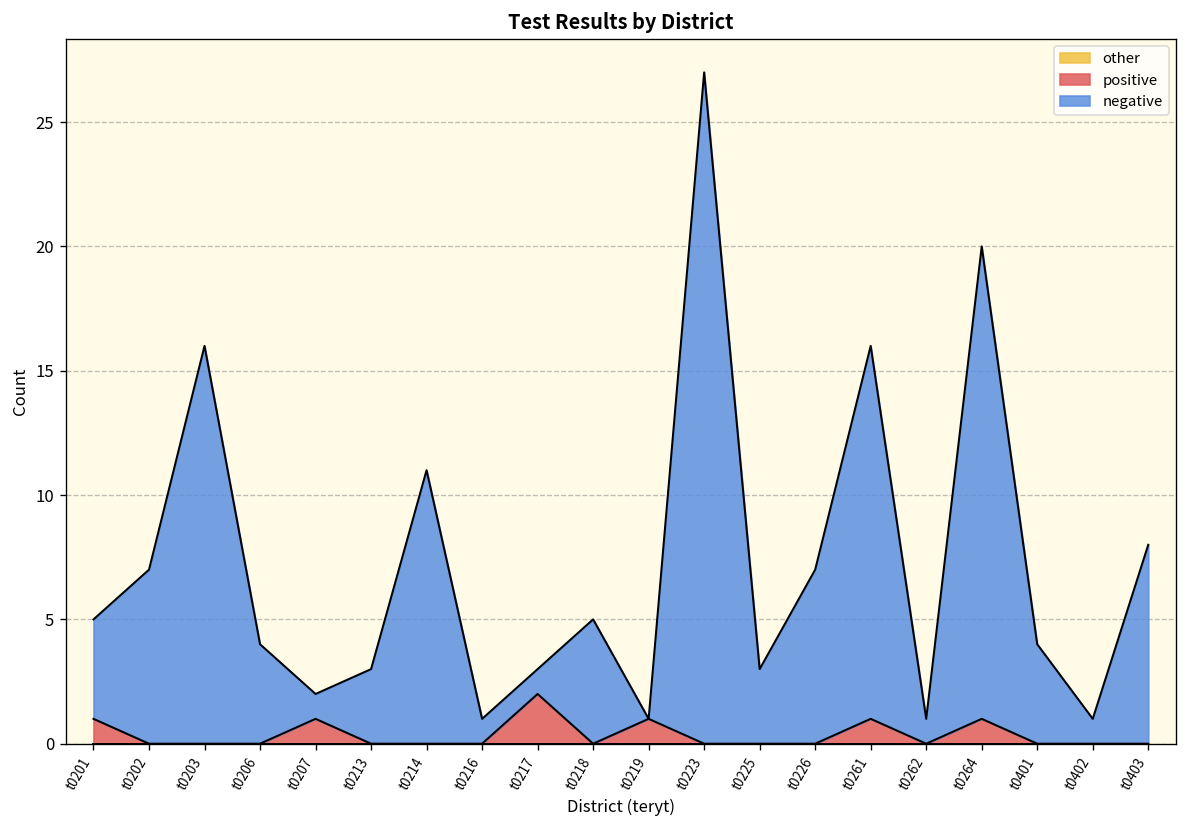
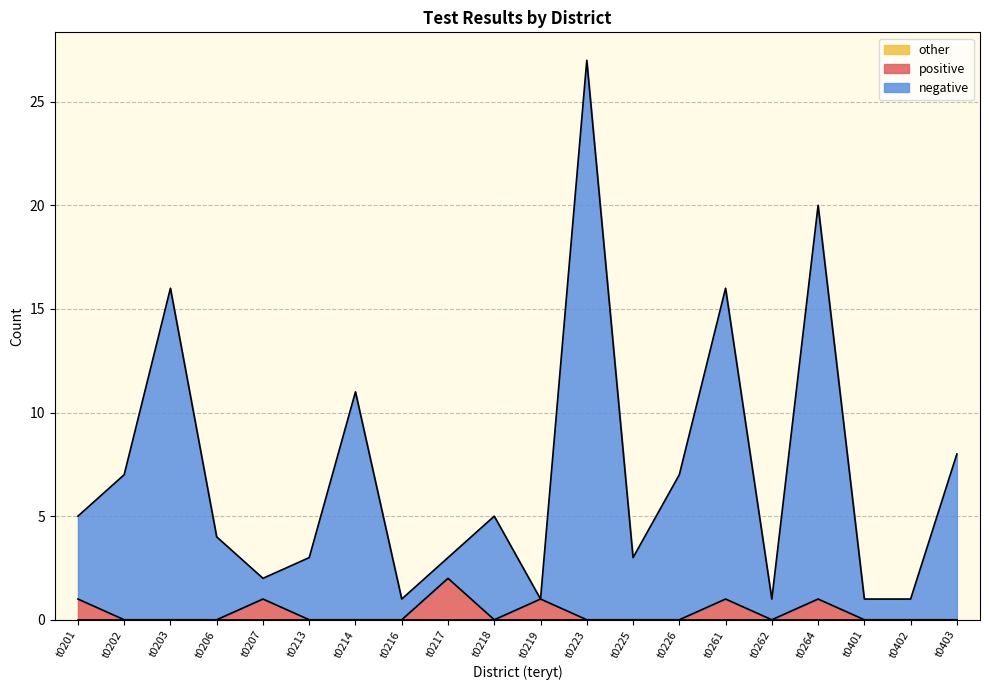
negative, t0401: 4 -> 1
